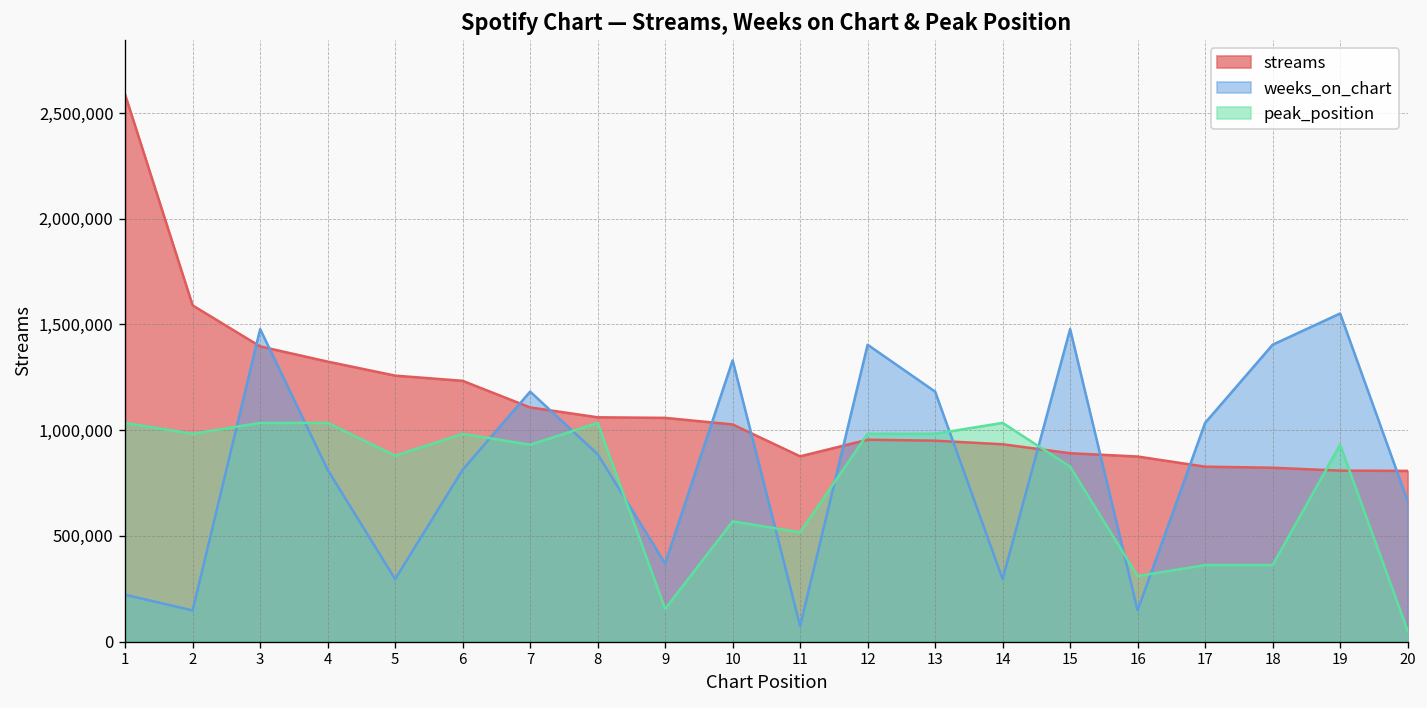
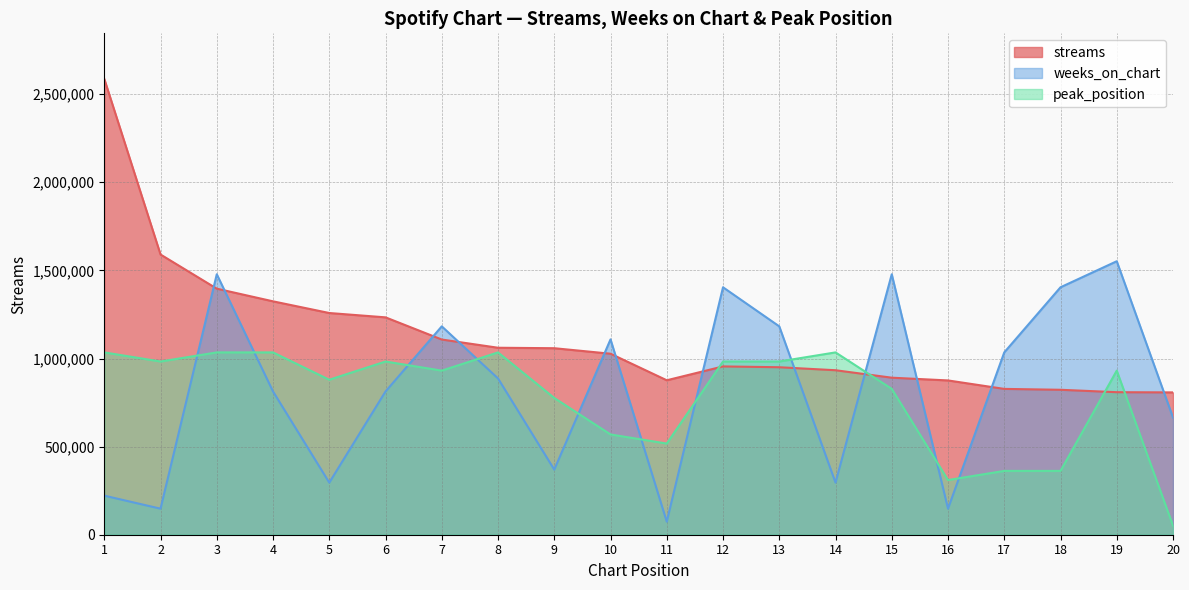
peak_position, 9: 160,000 -> 780,000
weeks_on_chart, 10: 1,330,000 -> 1,110,000
